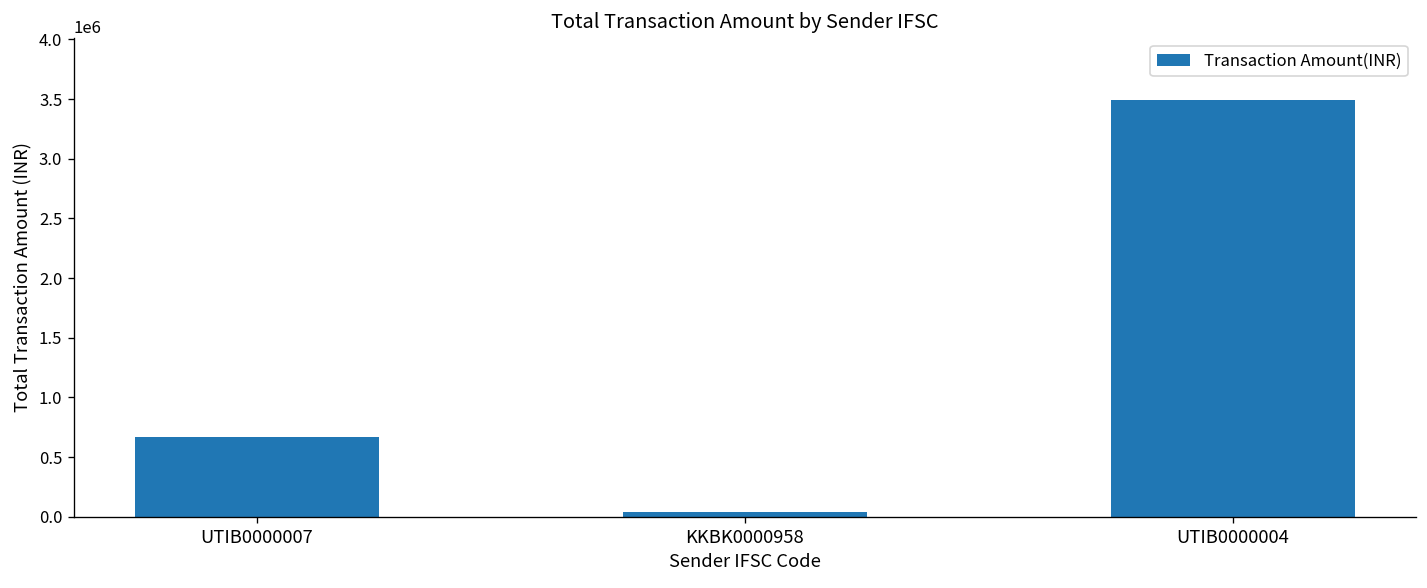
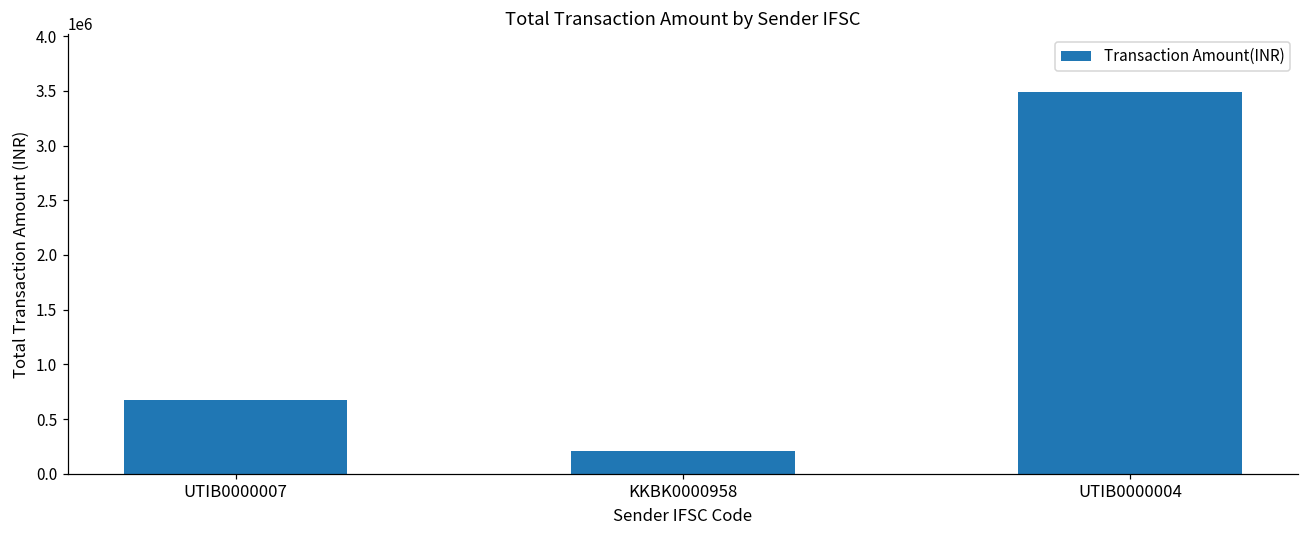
KKBK0000958: 0 -> 200000
